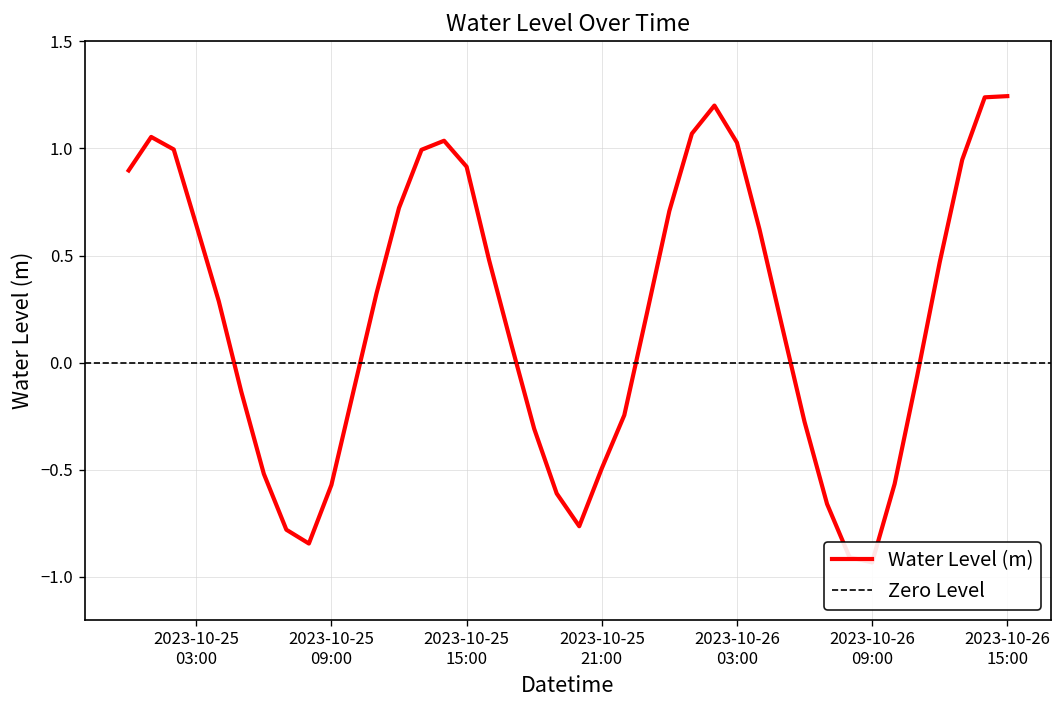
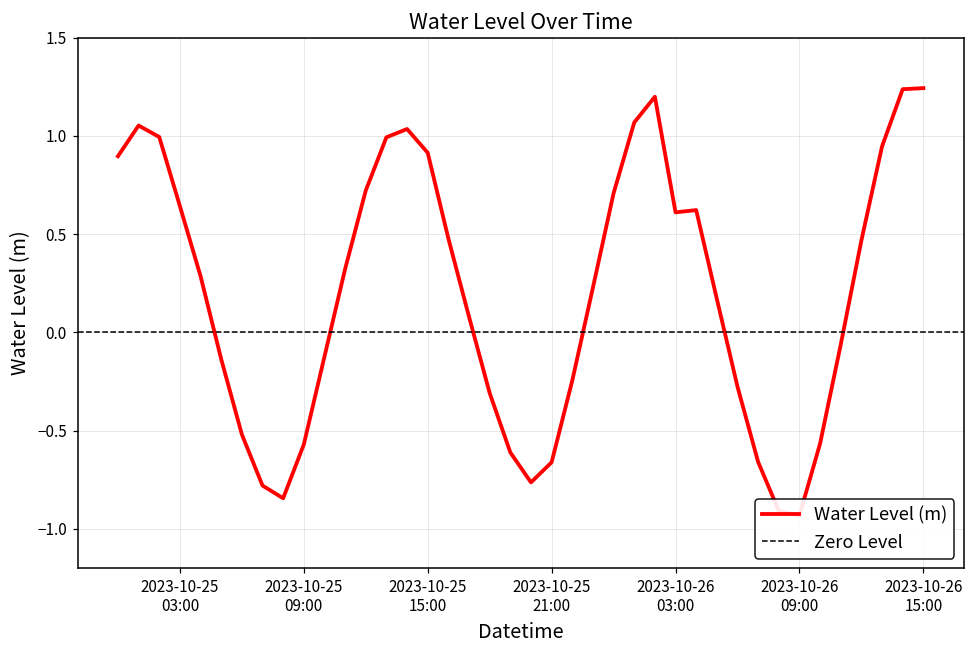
2023-10-25 21:00: -0.49 -> -0.66
2023-10-26 03:00: 1.03 -> 0.61
